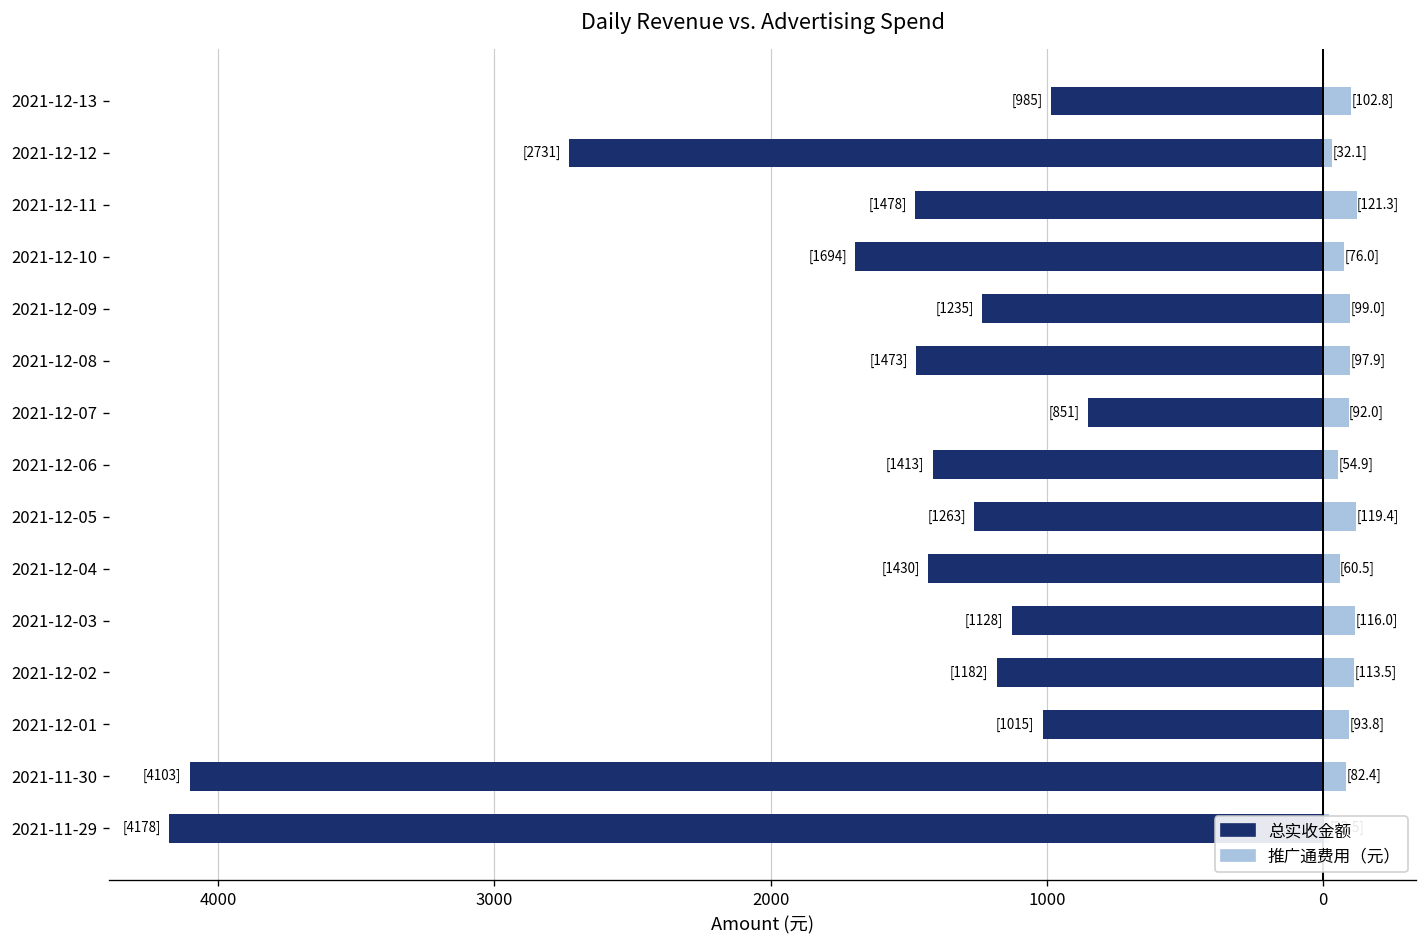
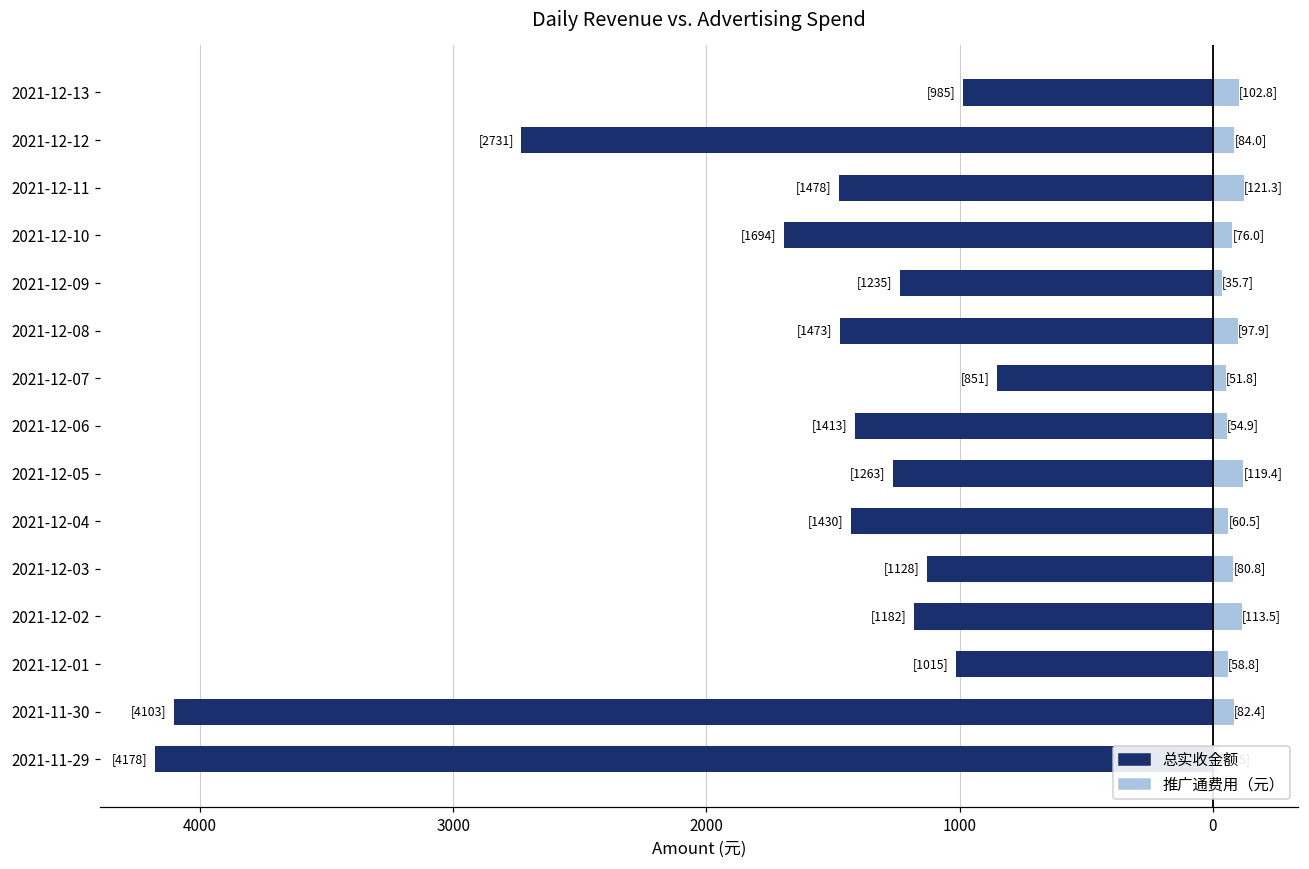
推广通费用（元）, 2021-12-12: 32.1] -> 84.0]
推广通费用（元）, 2021-12-09: 99.0] -> 35.7]
推广通费用（元）, 2021-12-07: 92.0] -> 51.8]
推广通费用（元）, 2021-12-03: 116.0] -> 80.8]
推广通费用（元）, 2021-12-01: 93.8] -> 58.8]
